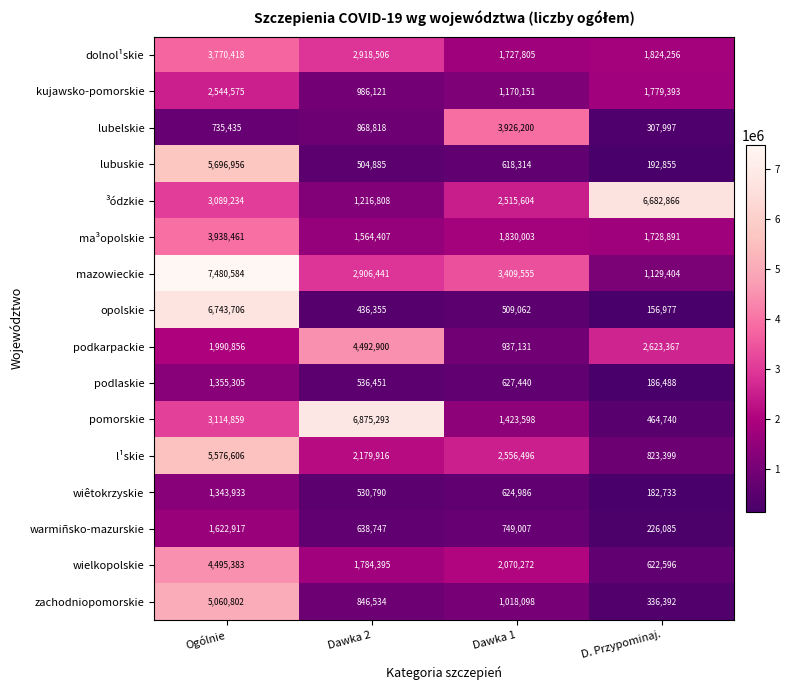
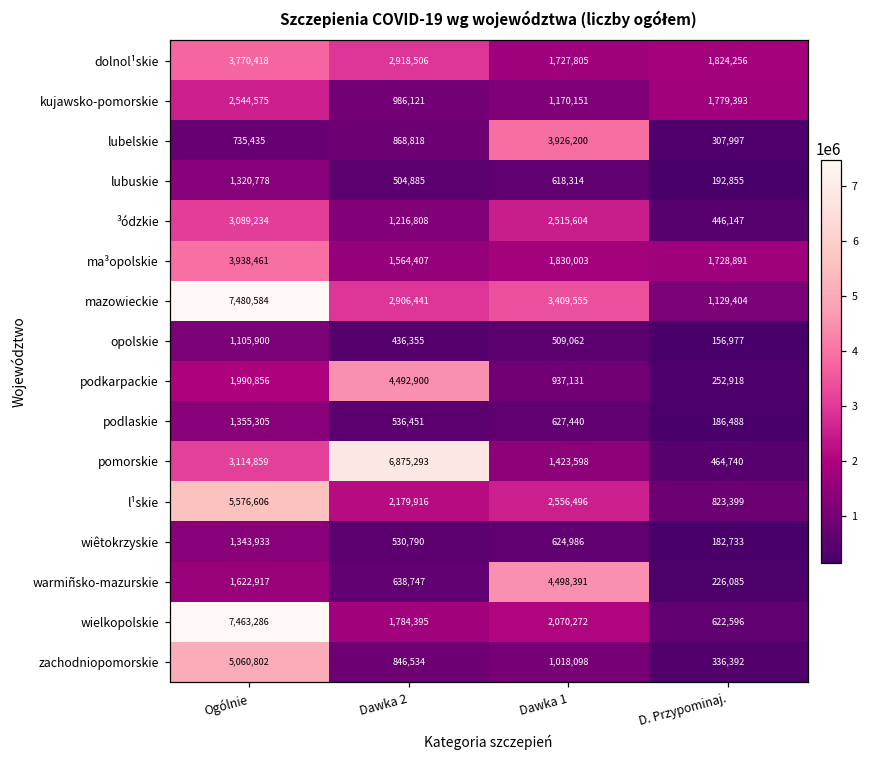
lubuskie, Ogólnie: 5,696,956 -> 1,320,778
³ódzkie, D. Przypominaj.: 6,682,866 -> 446,147
opolskie, Ogólnie: 6,743,706 -> 1,105,900
podkarpackie, D. Przypominaj.: 2,623,367 -> 252,918
warmiñsko-mazurskie, Dawka 1: 749,007 -> 4,498,391
wielkopolskie, Ogólnie: 4,495,383 -> 7,463,286
